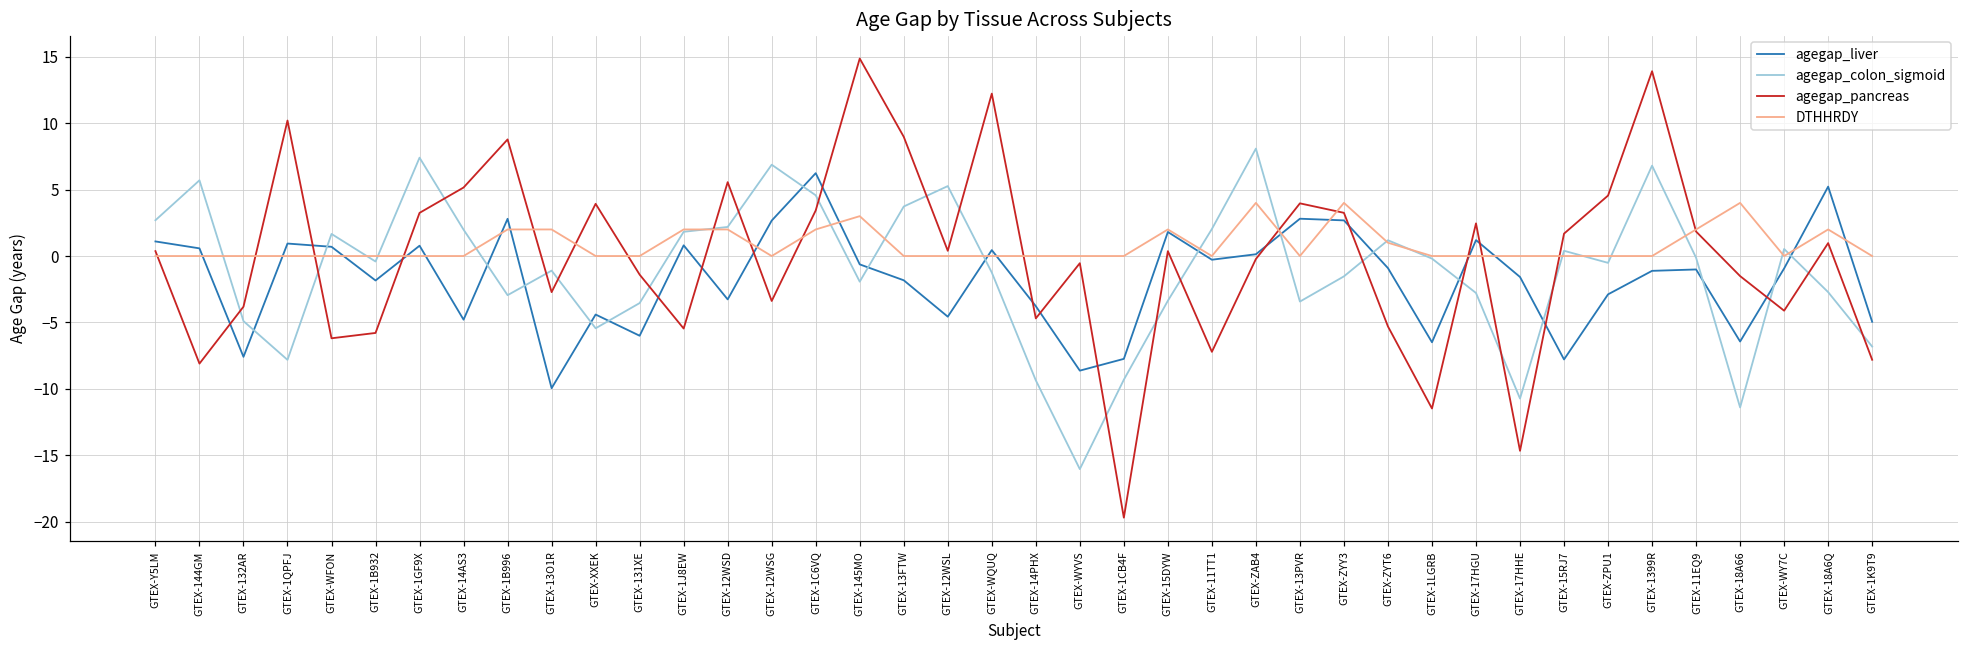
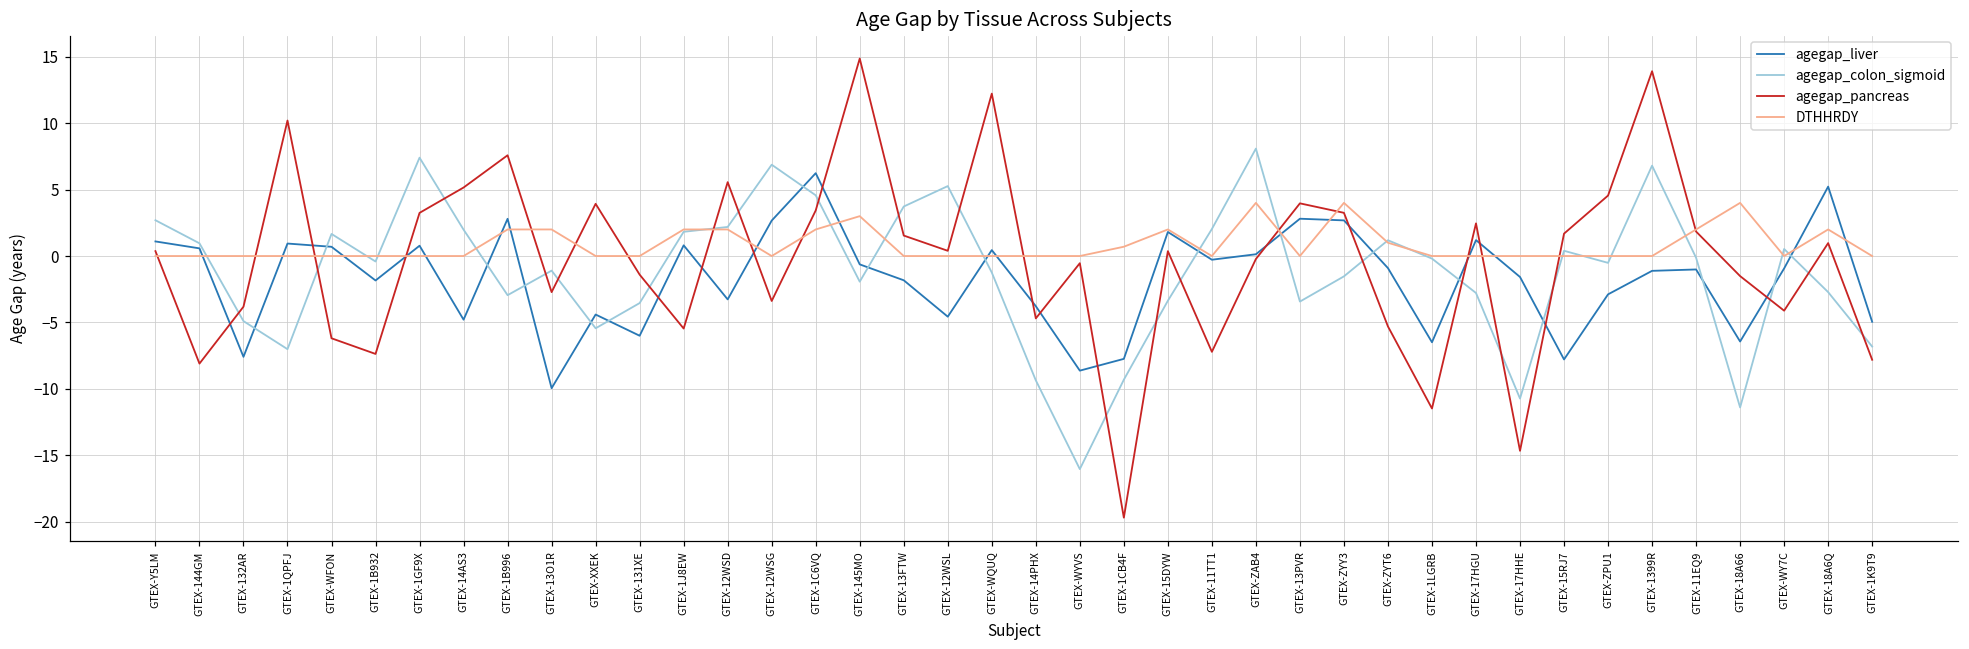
agegap_colon_sigmoid, GTEX-144GM: 5.7 -> 1.0
agegap_colon_sigmoid, GTEX-1QPFJ: -7.8 -> -7.0
agegap_pancreas, GTEX-1B932: -5.8 -> -7.4
agegap_pancreas, GTEX-1B996: 8.8 -> 7.6
agegap_pancreas, GTEX-13FTW: 9.0 -> 1.5
DTHHRDY, GTEX-1CB4F: 0.0 -> 0.7
